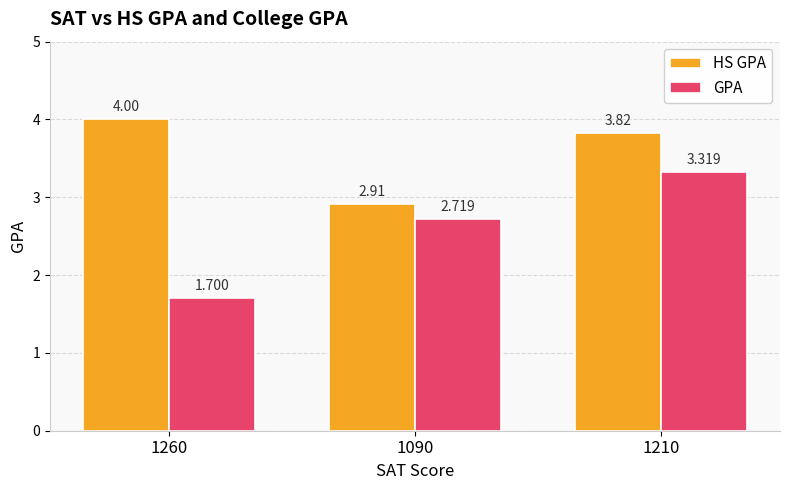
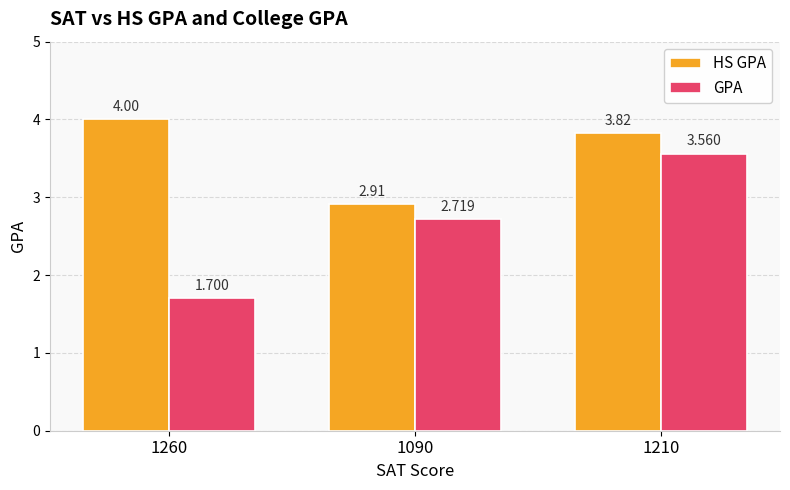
GPA, 1210: 3.319 -> 3.560
